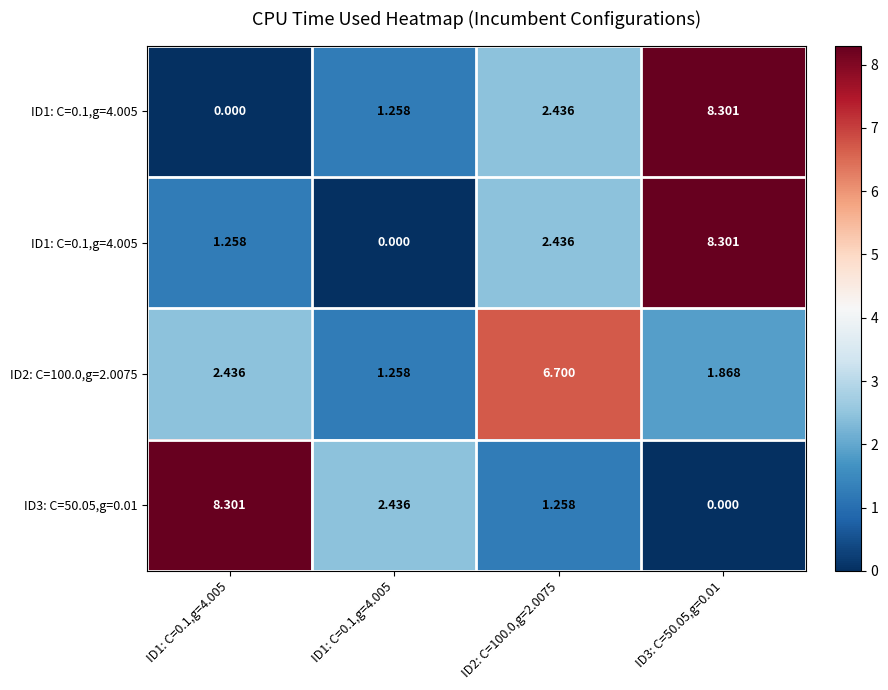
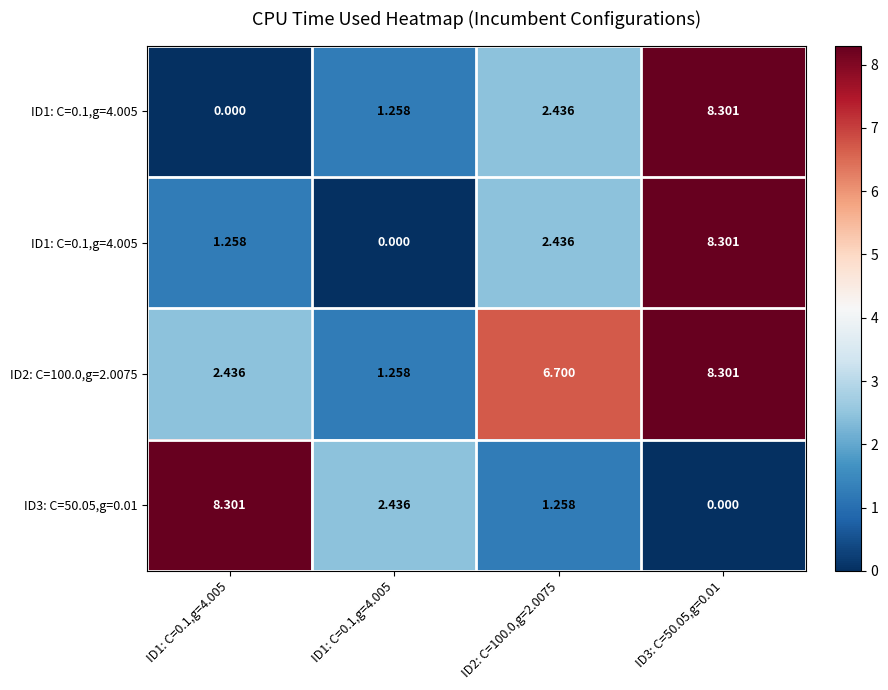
ID2: C=100.0,g=2.0075, ID3: C=50.05,g=0.01: 1.868 -> 8.301
